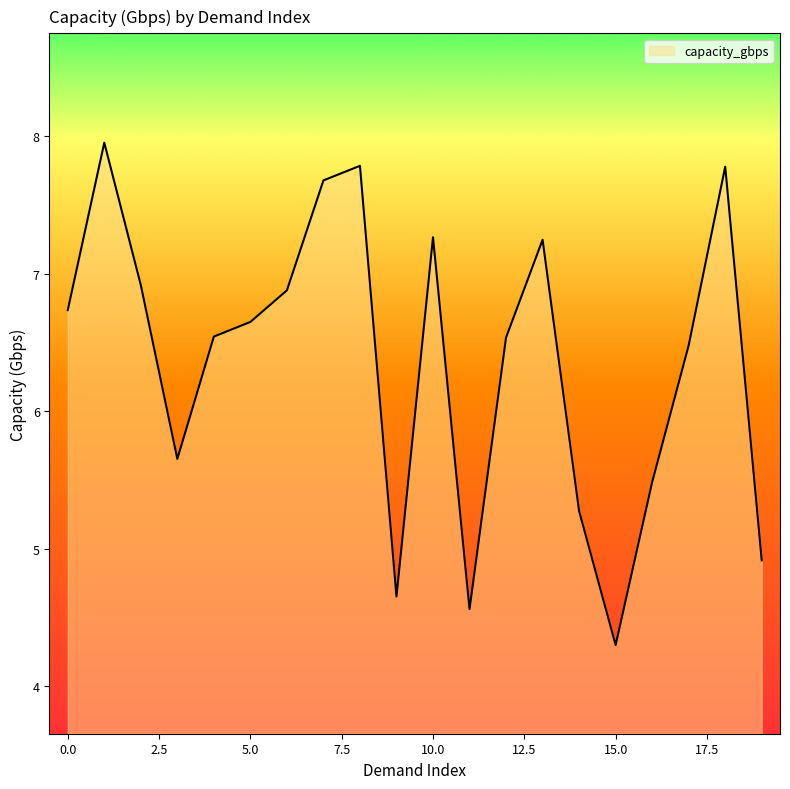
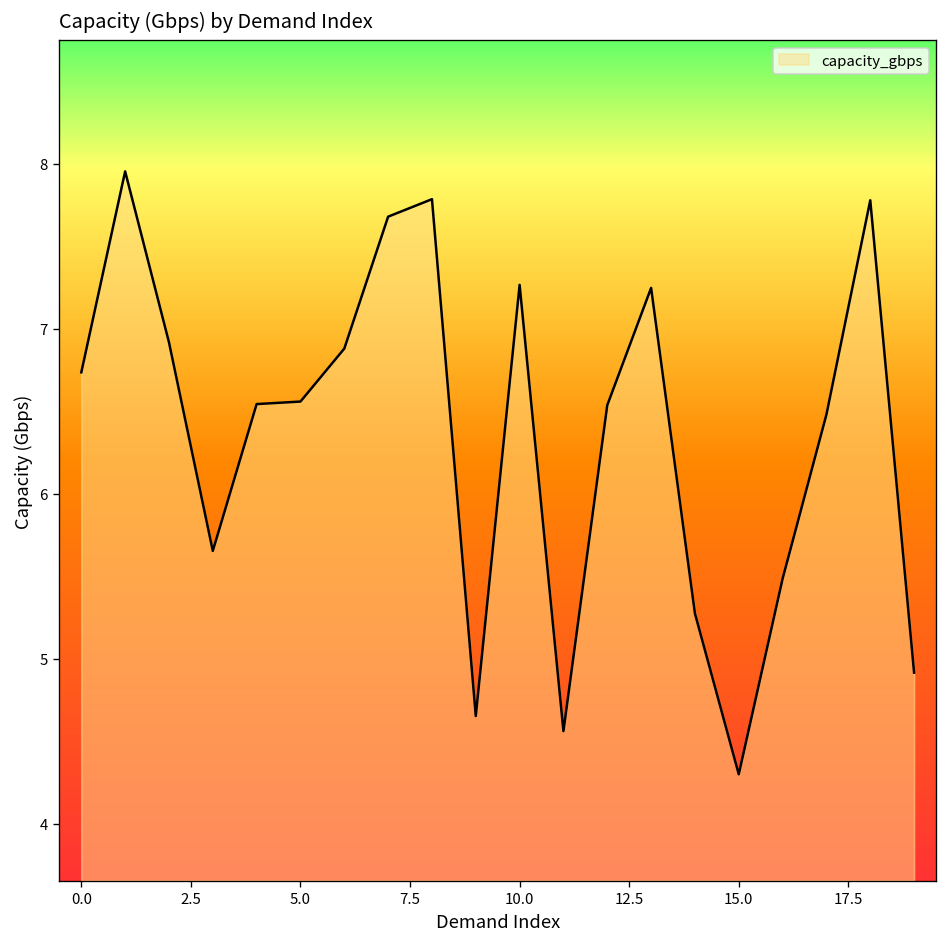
5.0: 6.65 -> 6.56
